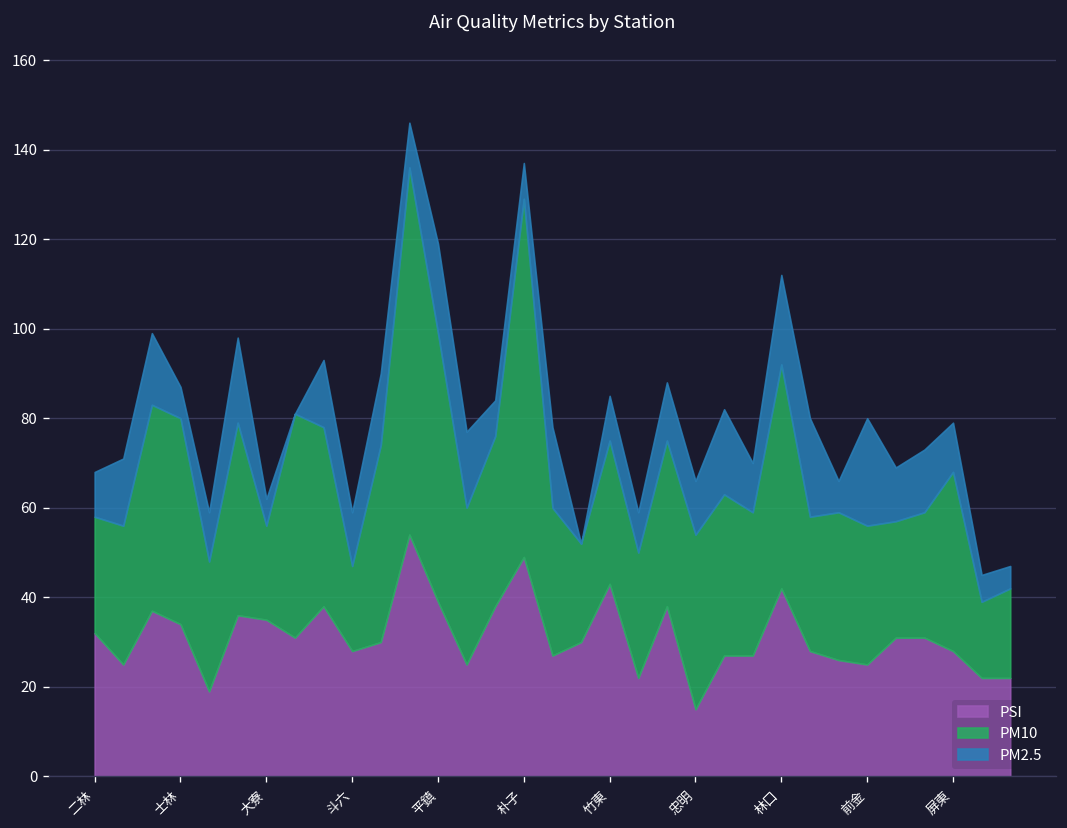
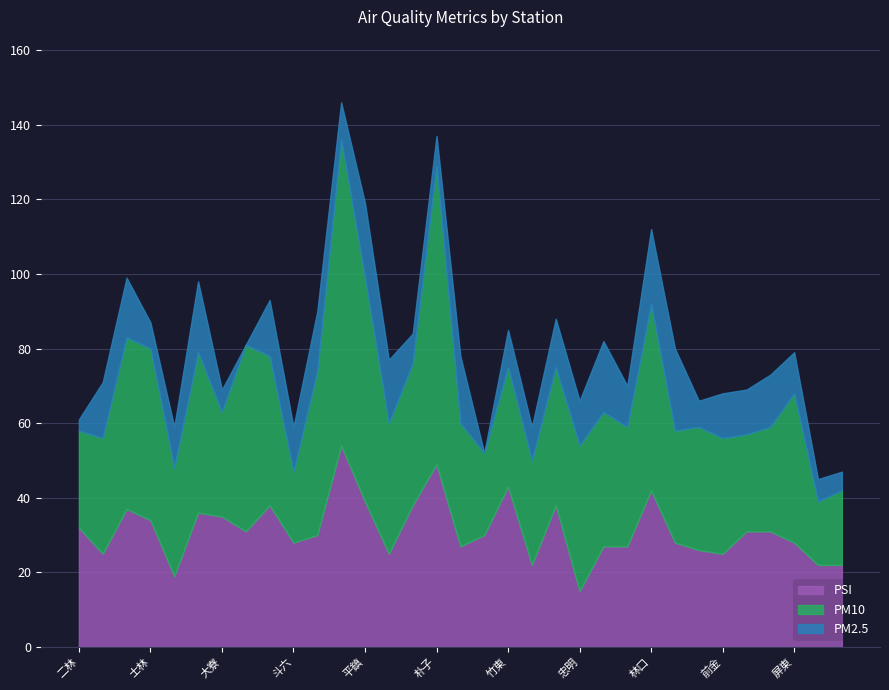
PM2.5, 二林: 10 -> 3
PM10, 大寮: 21 -> 28
PM2.5, 前金: 24 -> 12
